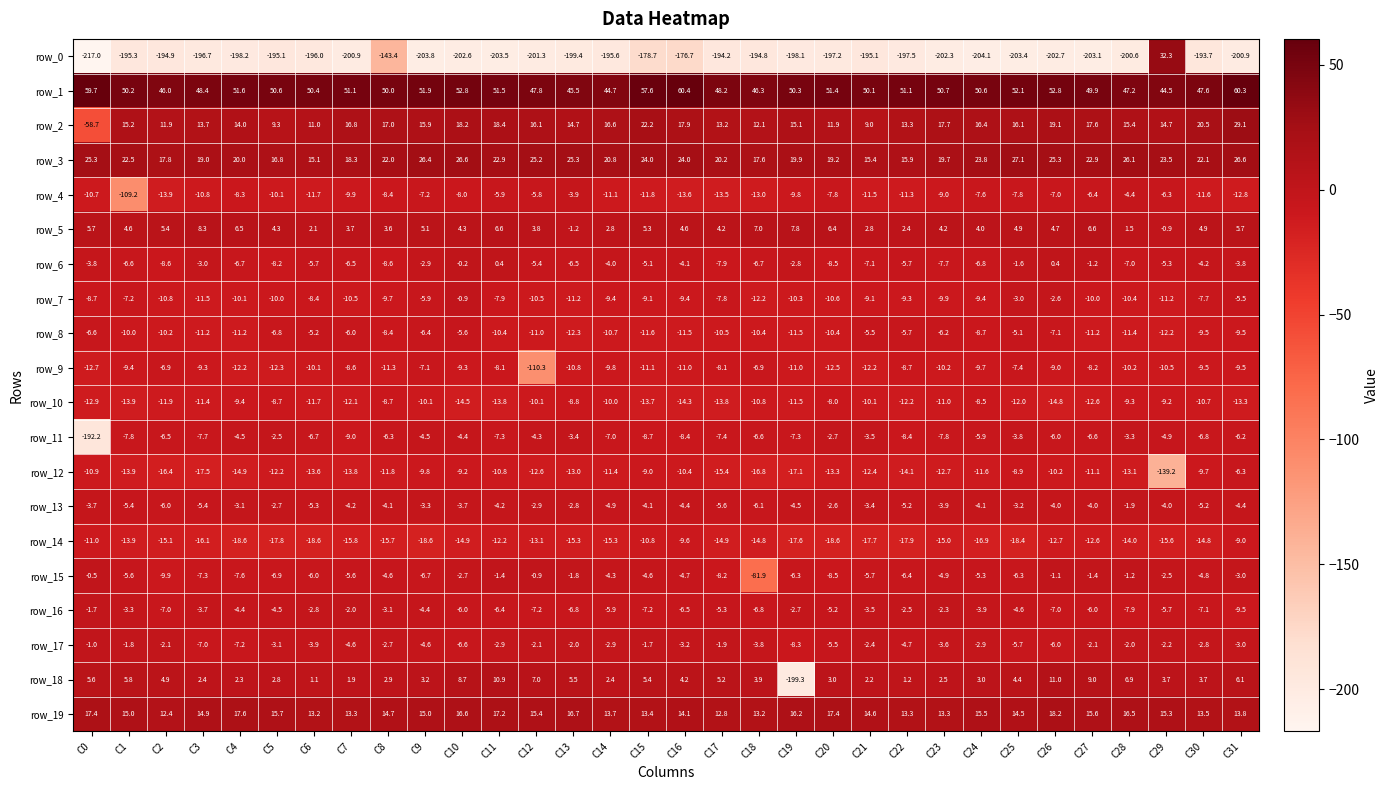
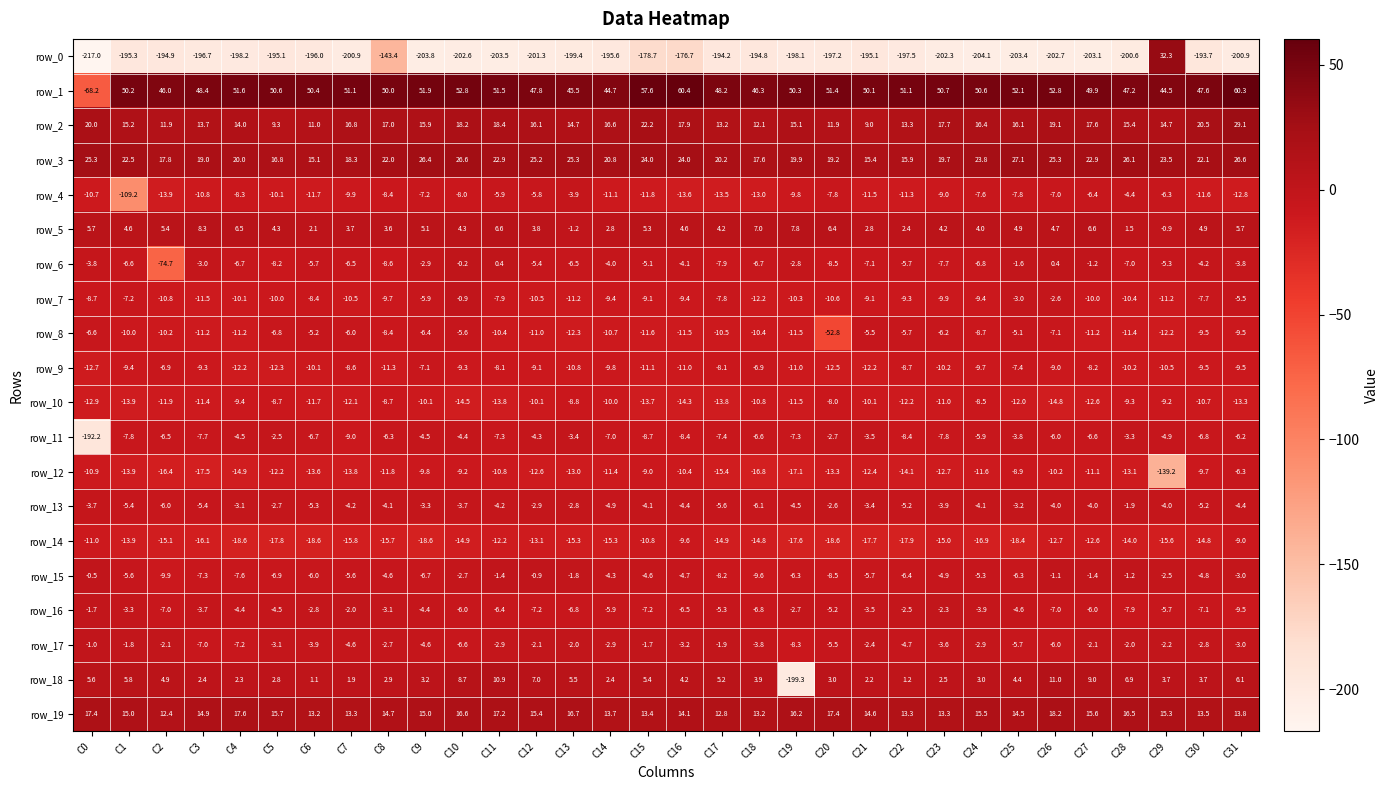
row_1, C0: 59.7 -> -68.2
row_2, C0: -58.7 -> 20.0
row_6, C2: -8.6 -> -74.7
row_8, C20: -10.4 -> -52.8
row_9, C12: -110.3 -> -9.1
row_15, C18: -81.9 -> -9.6
